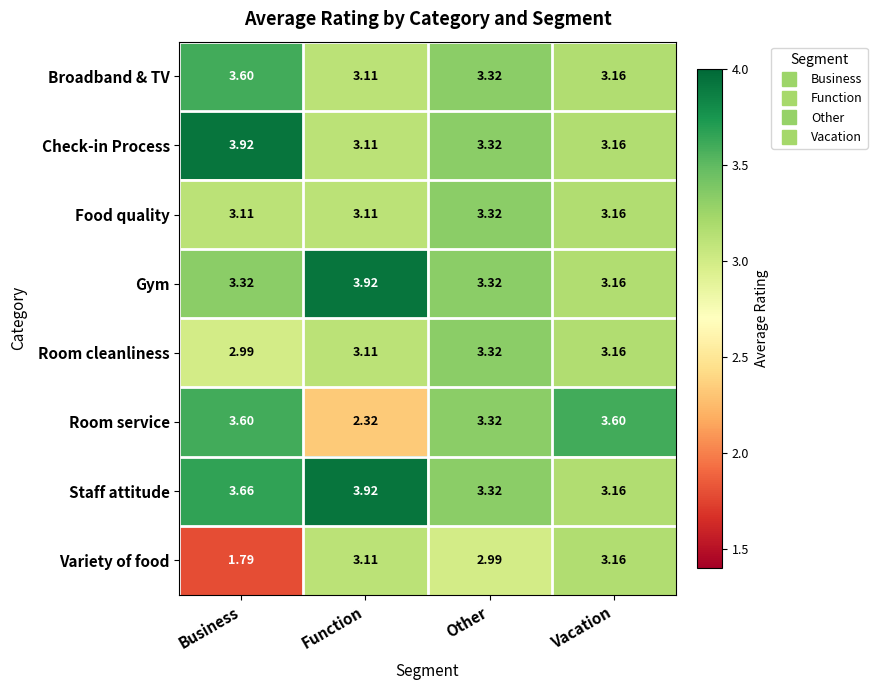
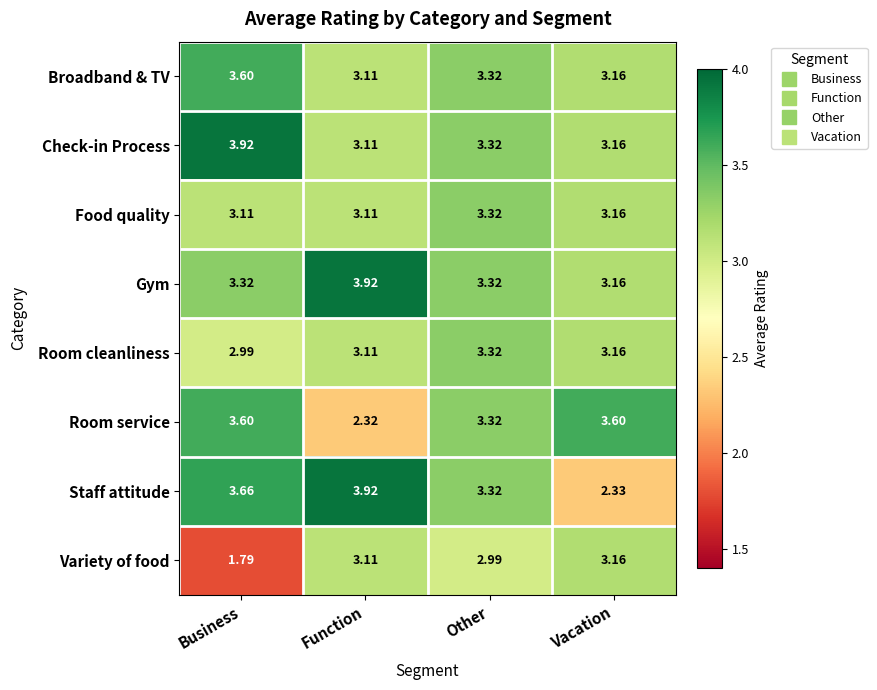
Staff attitude, Vacation: 3.16 -> 2.33
